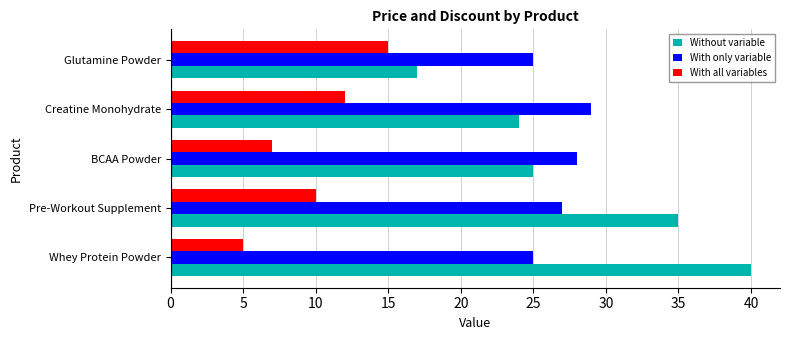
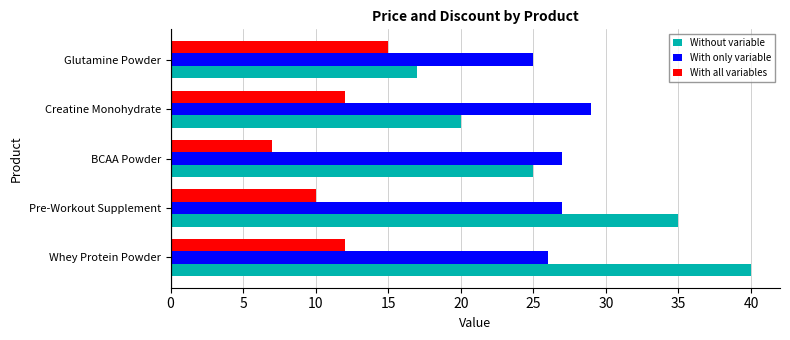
Without variable, Creatine Monohydrate: 24 -> 20
With only variable, BCAA Powder: 28 -> 27
With all variables, Whey Protein Powder: 5 -> 12
With only variable, Whey Protein Powder: 25 -> 26
